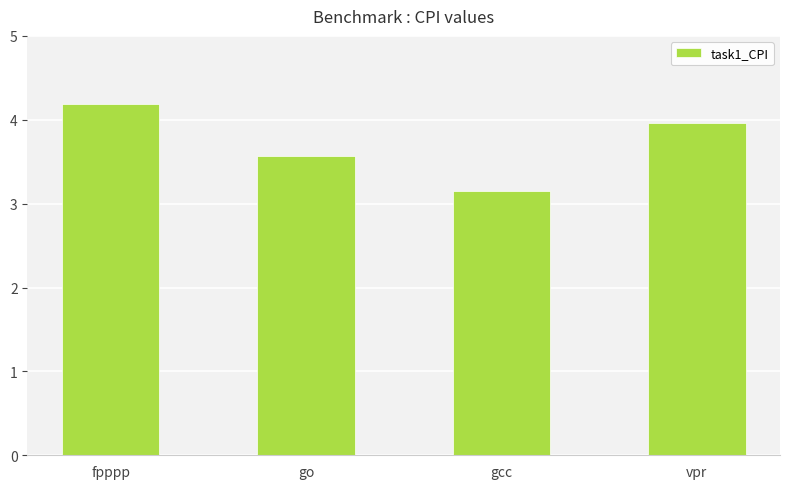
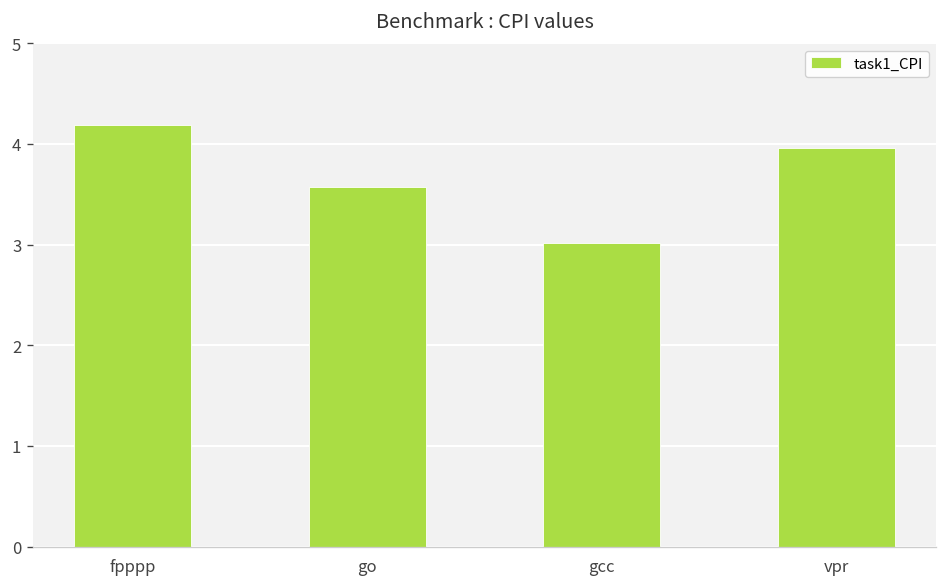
gcc: 3.1 -> 3.0
